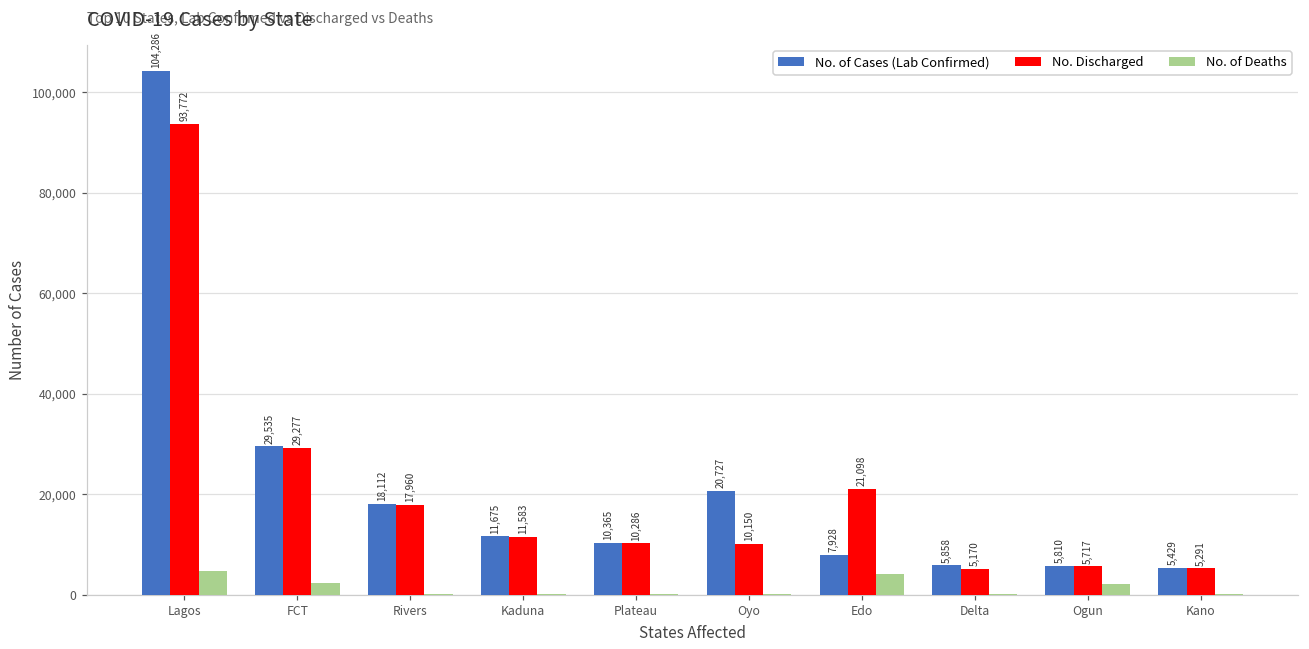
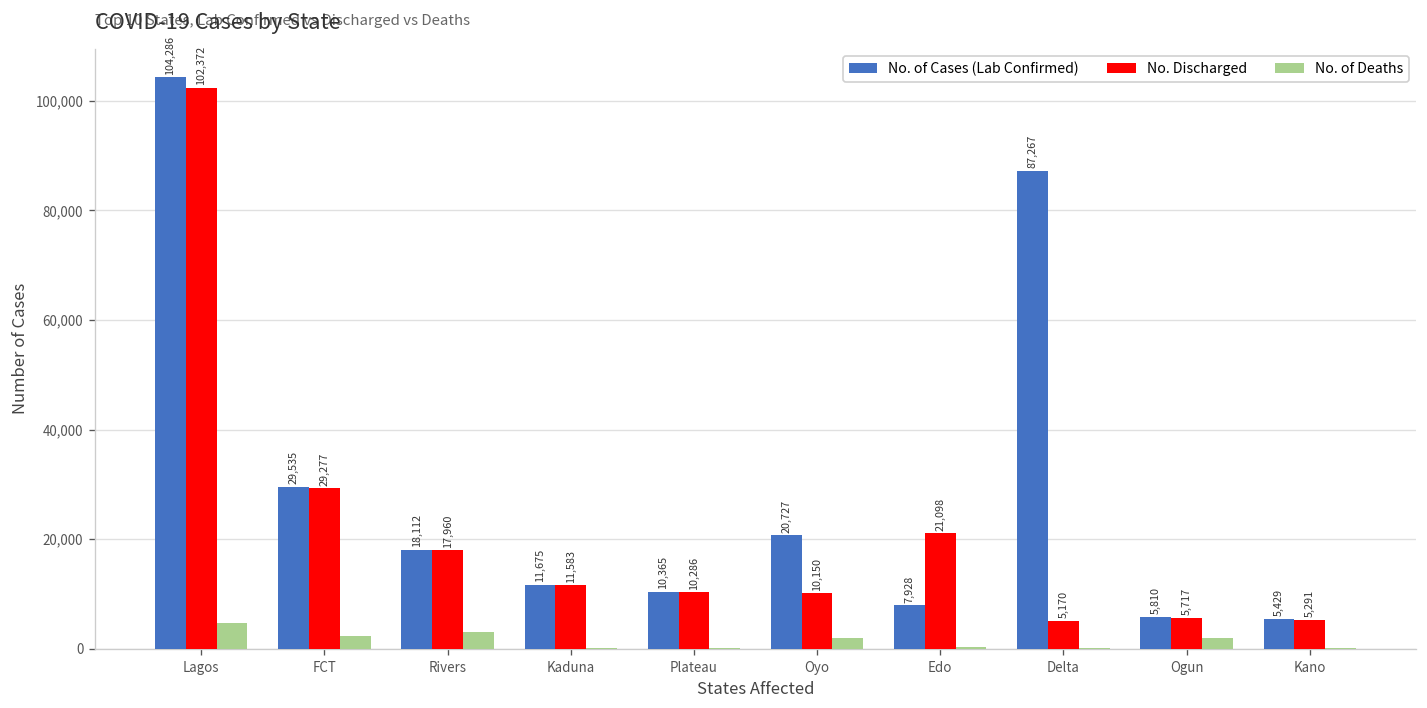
No. Discharged, Lagos: 93,772 -> 102,372
No. of Deaths, Rivers: 0 -> 3,000
No. of Deaths, Oyo: 0 -> 2,000
No. of Deaths, Edo: 4,000 -> 0
No. of Cases (Lab Confirmed), Delta: 5,858 -> 87,267
